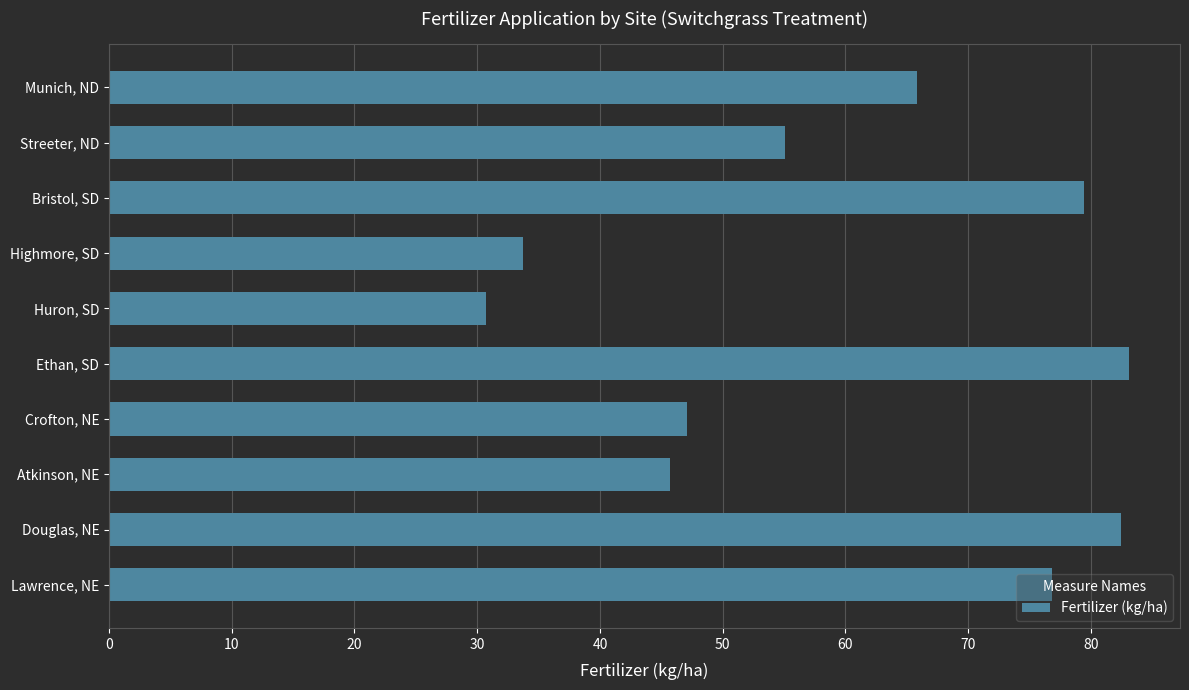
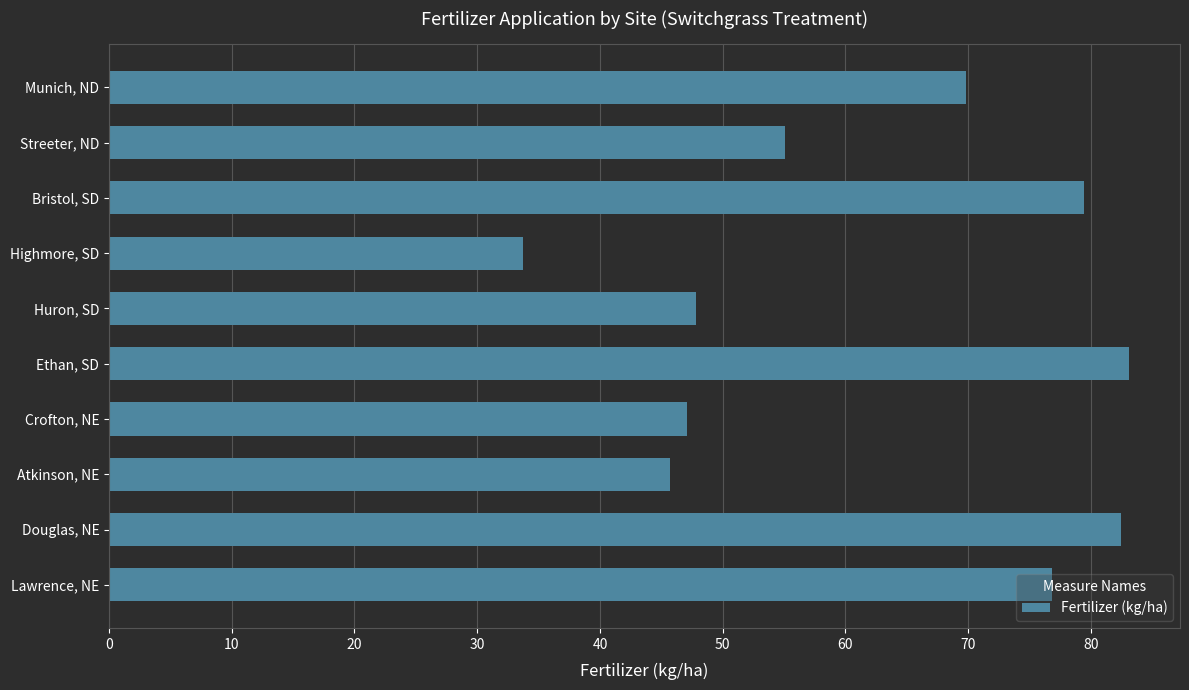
Munich, ND: 65.8 -> 69.8
Huron, SD: 30.7 -> 47.8
